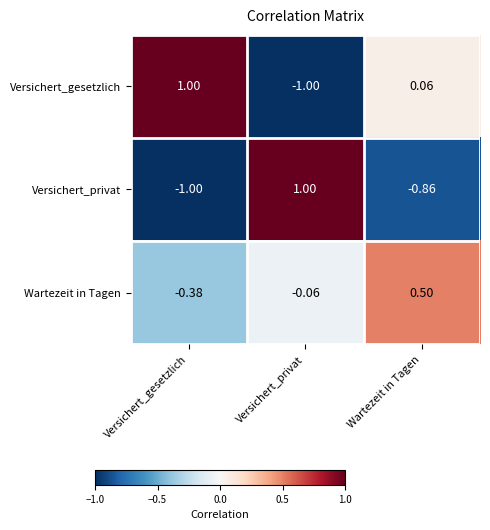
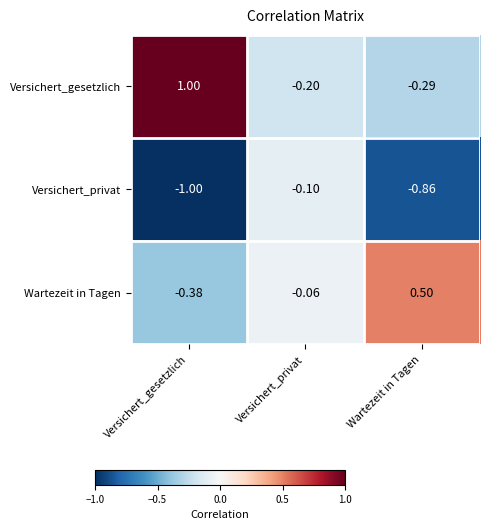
Versichert_gesetzlich, Versichert_privat: -1.00 -> -0.20
Versichert_gesetzlich, Wartezeit in Tagen: 0.06 -> -0.29
Versichert_privat, Versichert_privat: 1.00 -> -0.10
